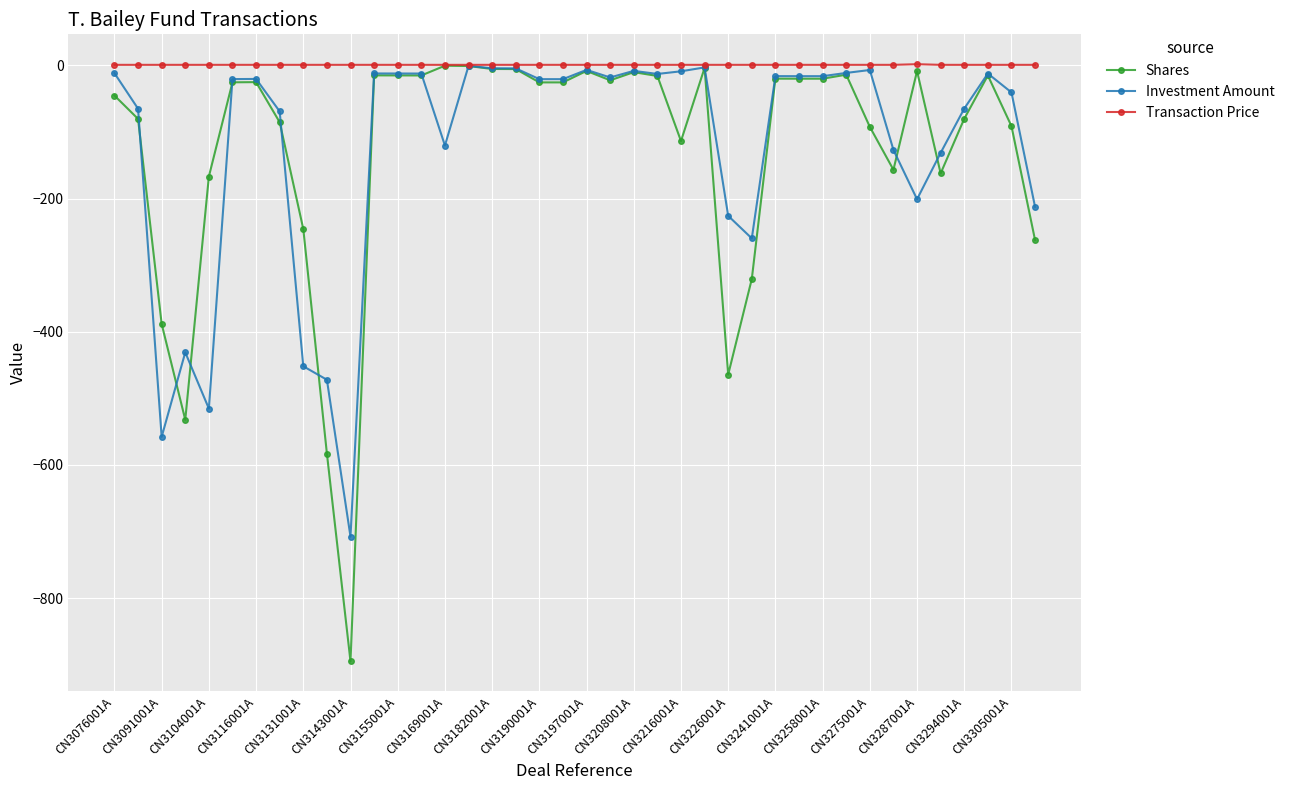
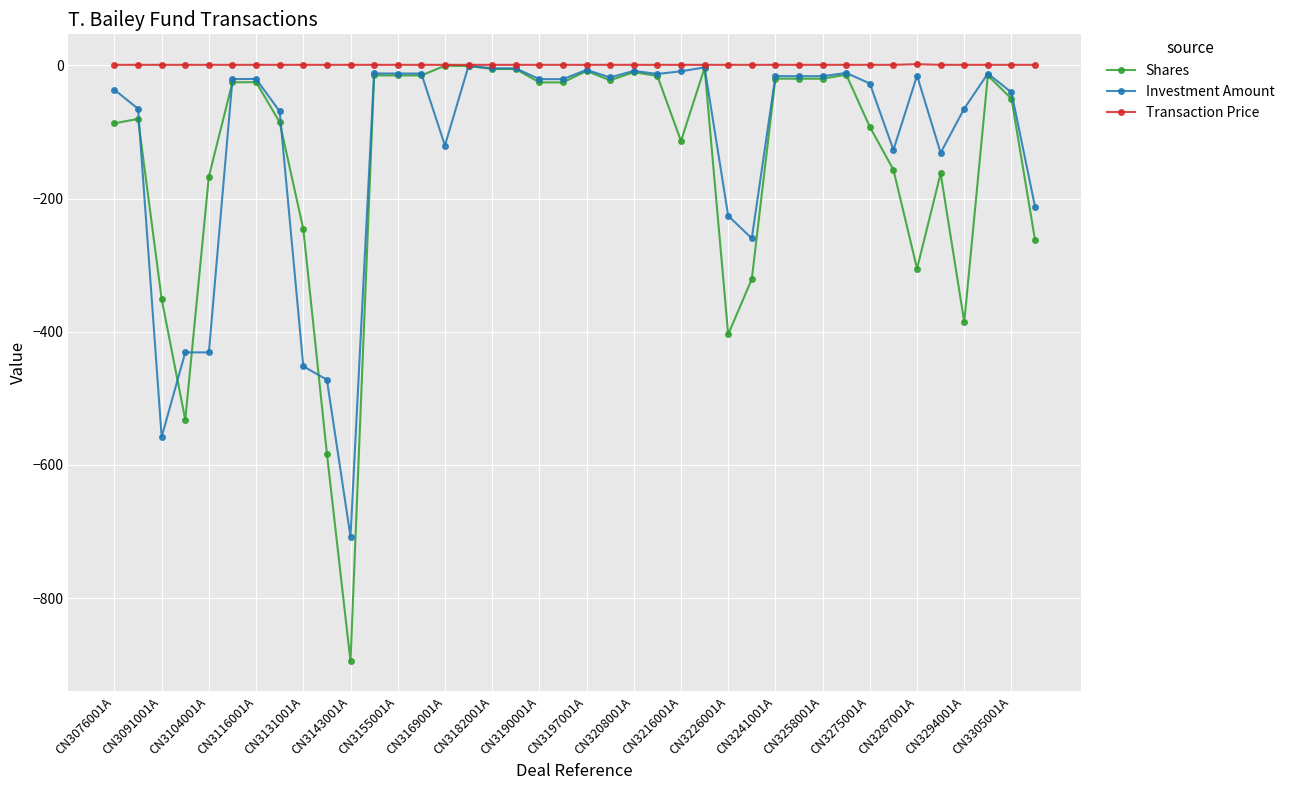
Shares, CN3076001A: -50 -> -90
Investment Amount, CN3076001A: -10 -> -40
Shares, CN3091001A: -390 -> -350
Investment Amount, CN3104001A: -520 -> -430
Shares, CN3226001A: -460 -> -400
Investment Amount, CN3275001A: -10 -> -30
Shares, CN3287001A: -10 -> -310
Investment Amount, CN3287001A: -200 -> -20
Shares, CN3294001A: -80 -> -390
Shares, CN3305001A: -90 -> -50
